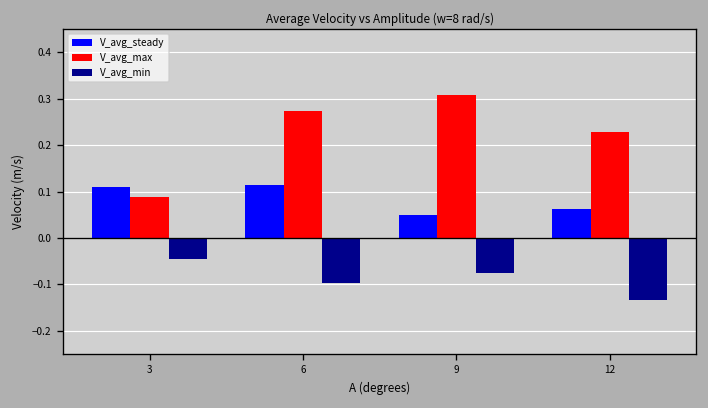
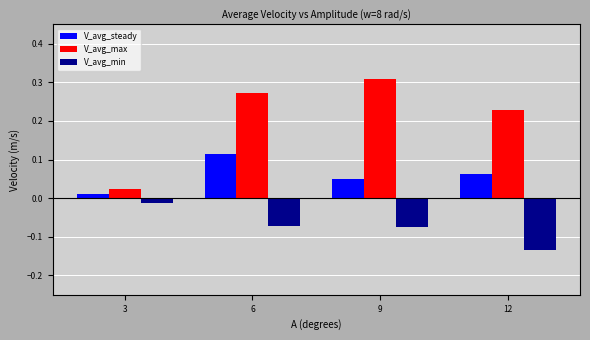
V_avg_steady, 3: 0.11 -> 0.01
V_avg_max, 3: 0.09 -> 0.02
V_avg_min, 3: -0.05 -> -0.01
V_avg_min, 6: -0.10 -> -0.07
